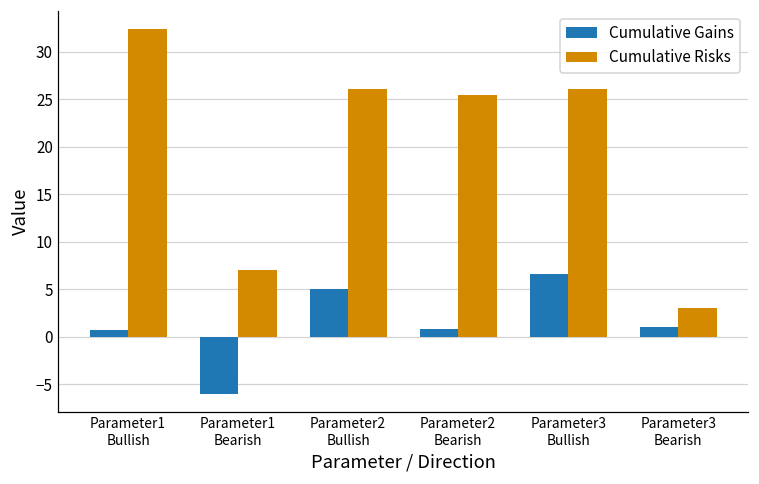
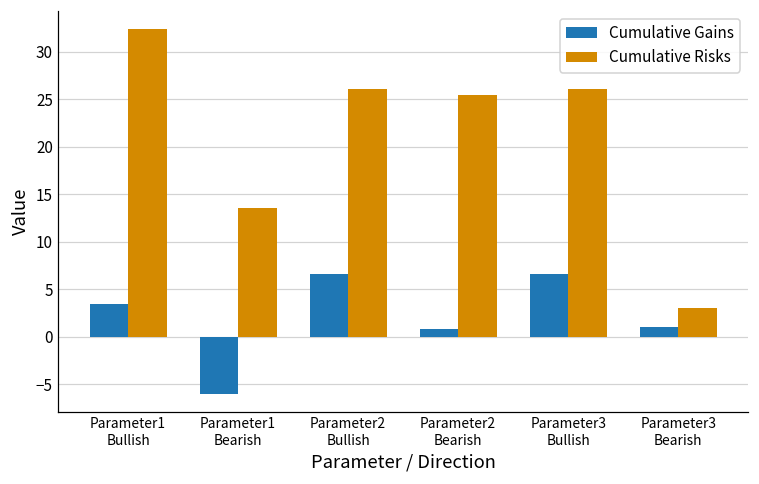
Cumulative Gains, Parameter1 Bullish: 1 -> 3
Cumulative Risks, Parameter1 Bearish: 7 -> 14
Cumulative Gains, Parameter2 Bullish: 5 -> 7
